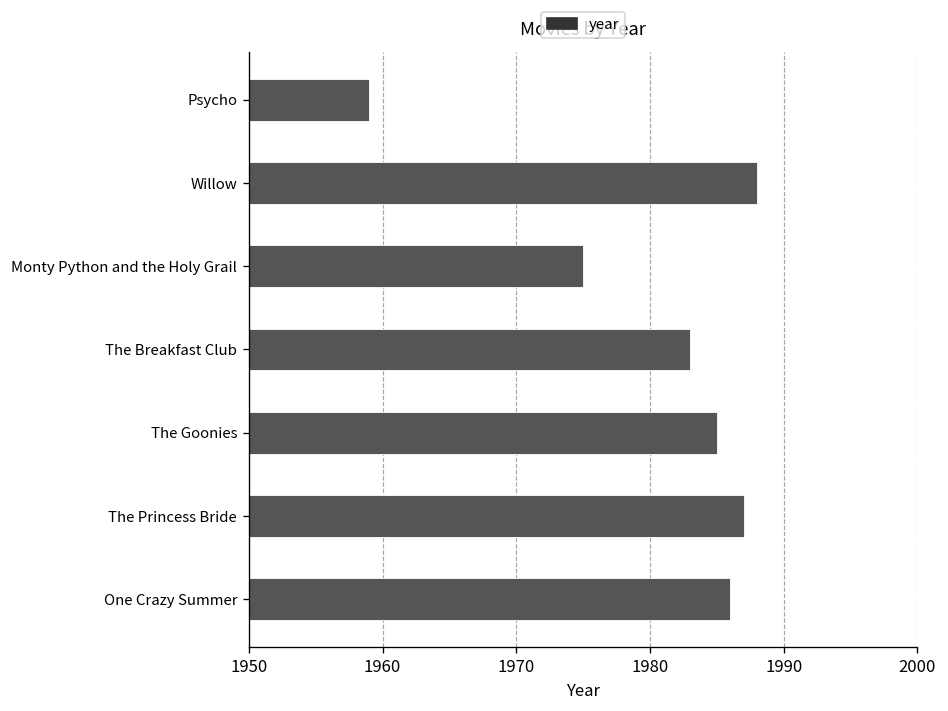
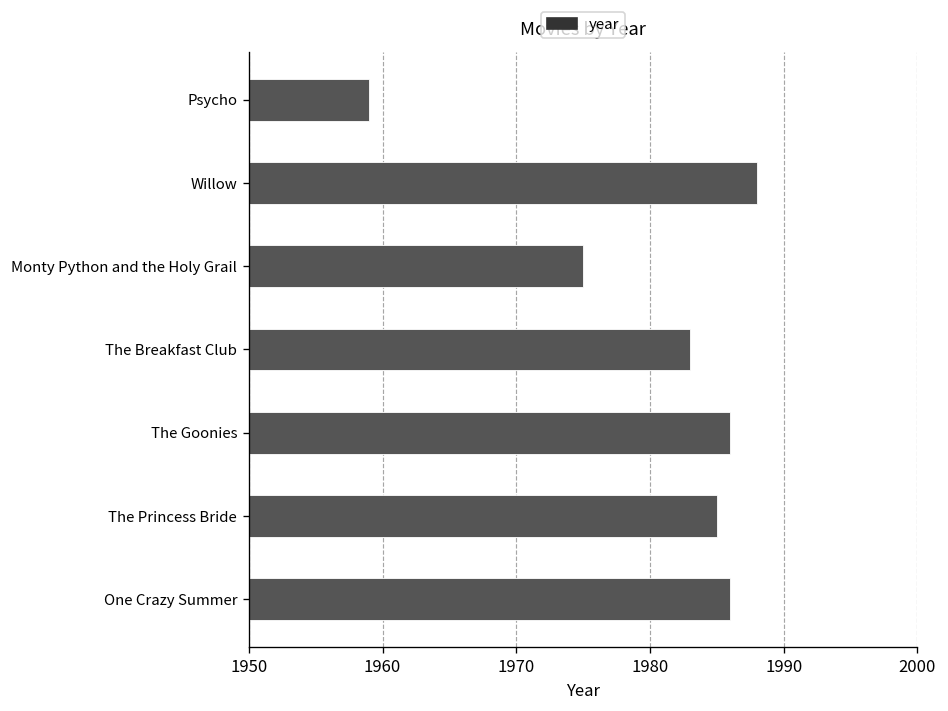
The Goonies: 1985 -> 1986
The Princess Bride: 1987 -> 1985
